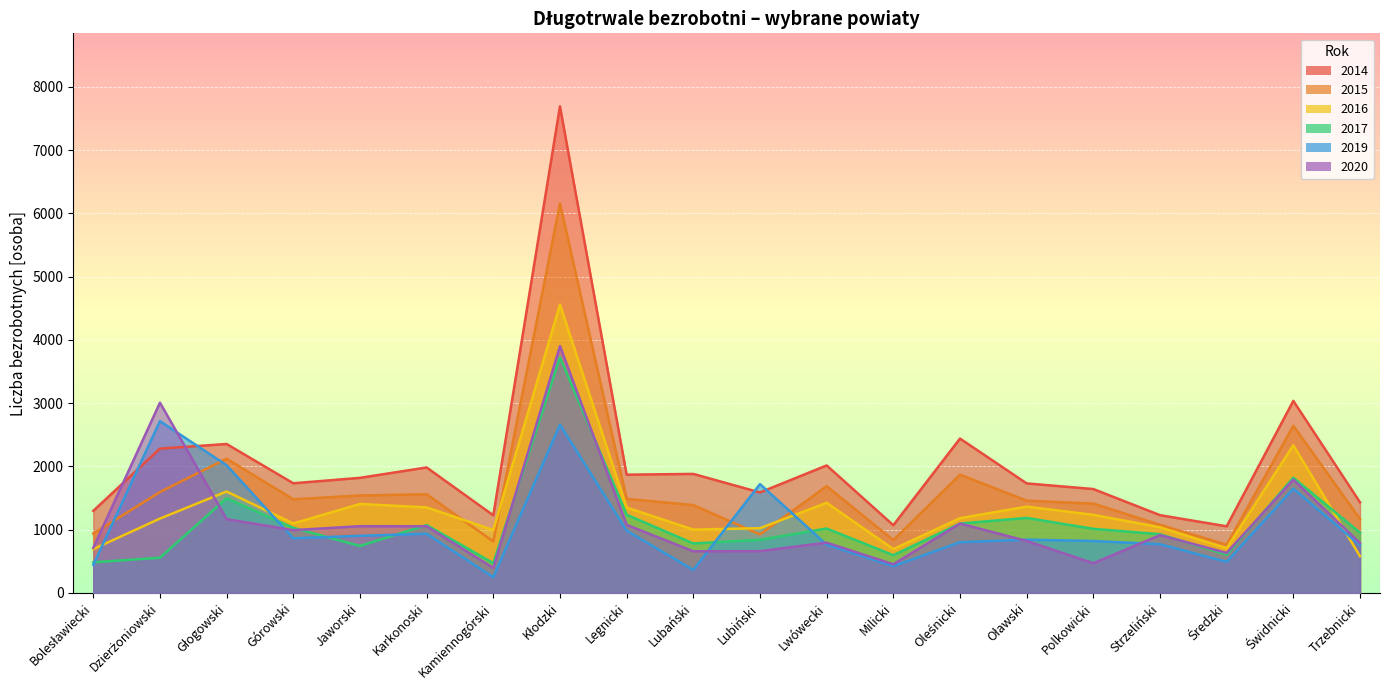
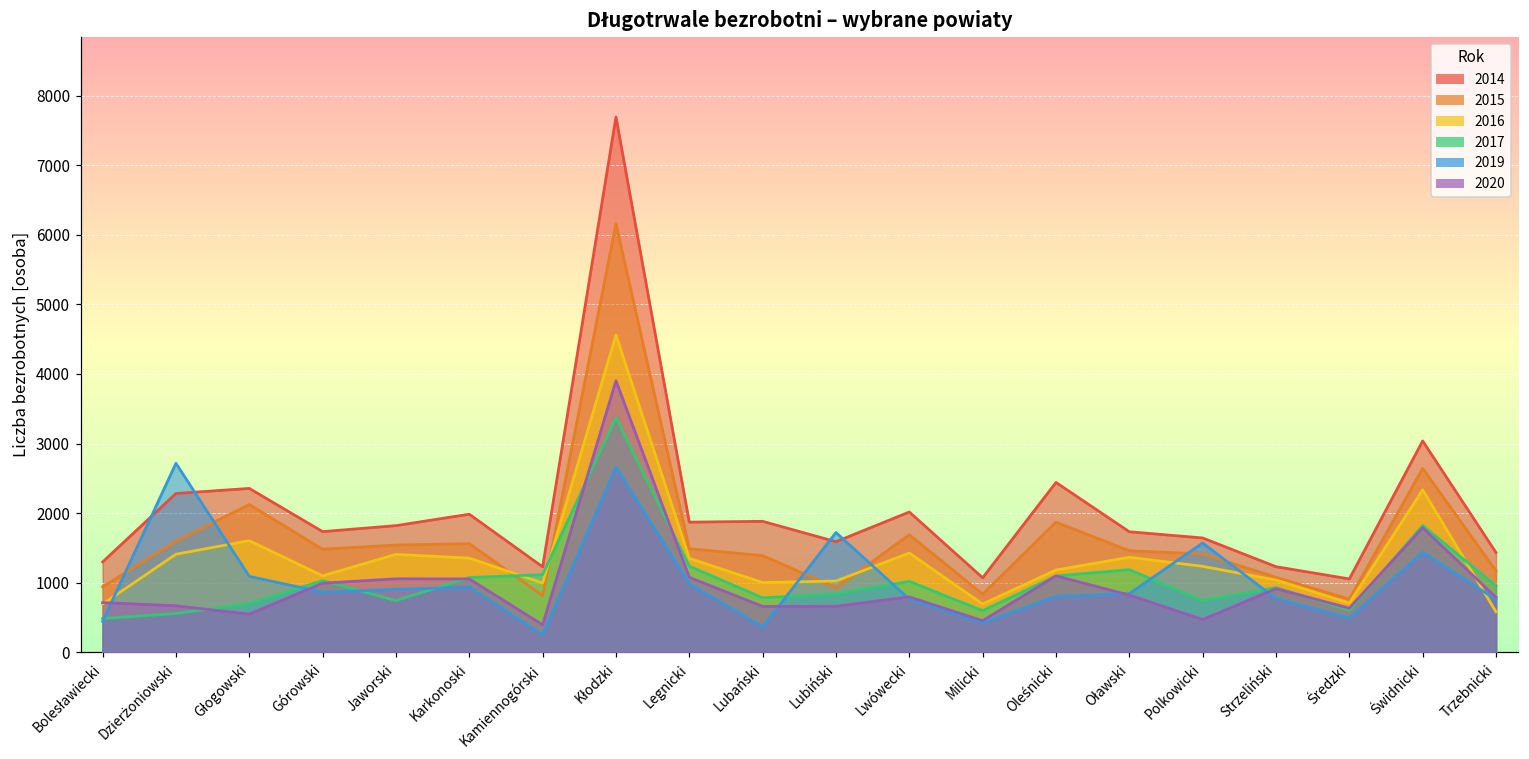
2016, Dzierżoniowski: 1200 -> 1400
2020, Dzierżoniowski: 3000 -> 700
2017, Głogowski: 1500 -> 700
2019, Głogowski: 2000 -> 1100
2020, Głogowski: 1200 -> 500
2017, Kamiennogórski: 500 -> 1100
2017, Kłodzki: 3700 -> 3400
2017, Polkowicki: 1000 -> 700
2019, Polkowicki: 800 -> 1600
2019, Świdnicki: 1600 -> 1400
